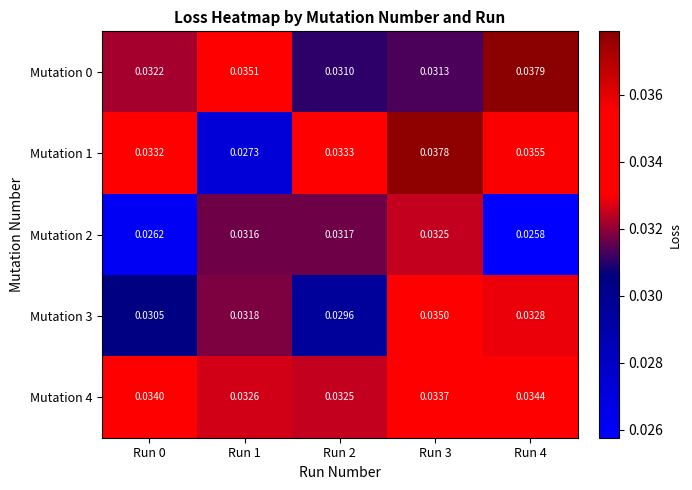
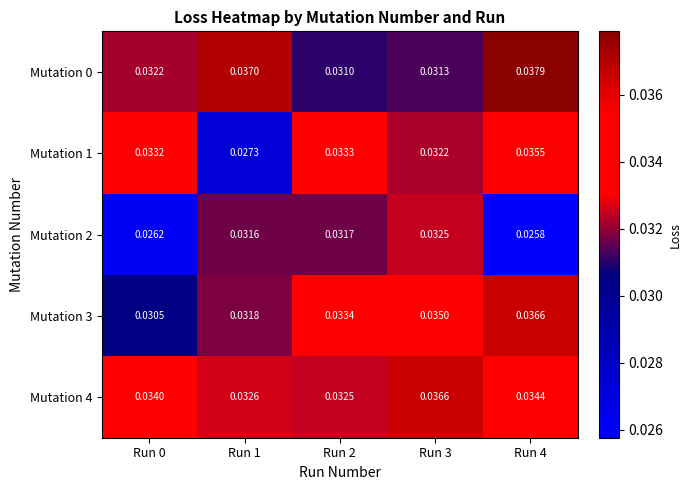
Mutation 0, Run 1: 0.0351 -> 0.0370
Mutation 1, Run 3: 0.0378 -> 0.0322
Mutation 3, Run 2: 0.0296 -> 0.0334
Mutation 3, Run 4: 0.0328 -> 0.0366
Mutation 4, Run 3: 0.0337 -> 0.0366
